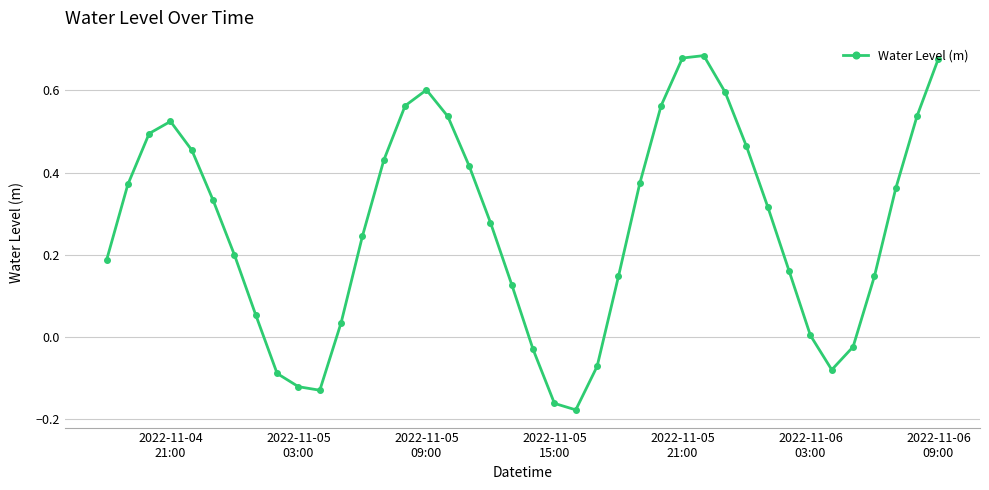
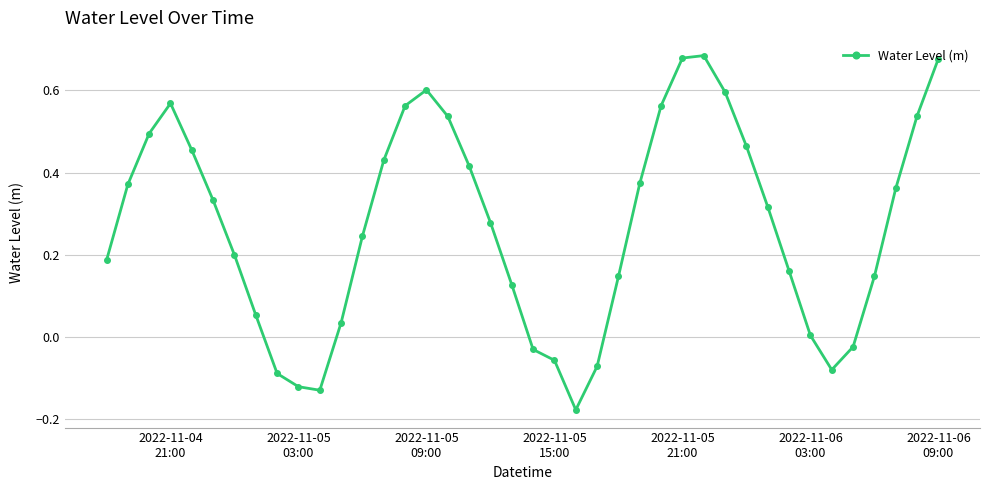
2022-11-04 21:00: 0.52 -> 0.57
2022-11-05 15:00: -0.16 -> -0.06
